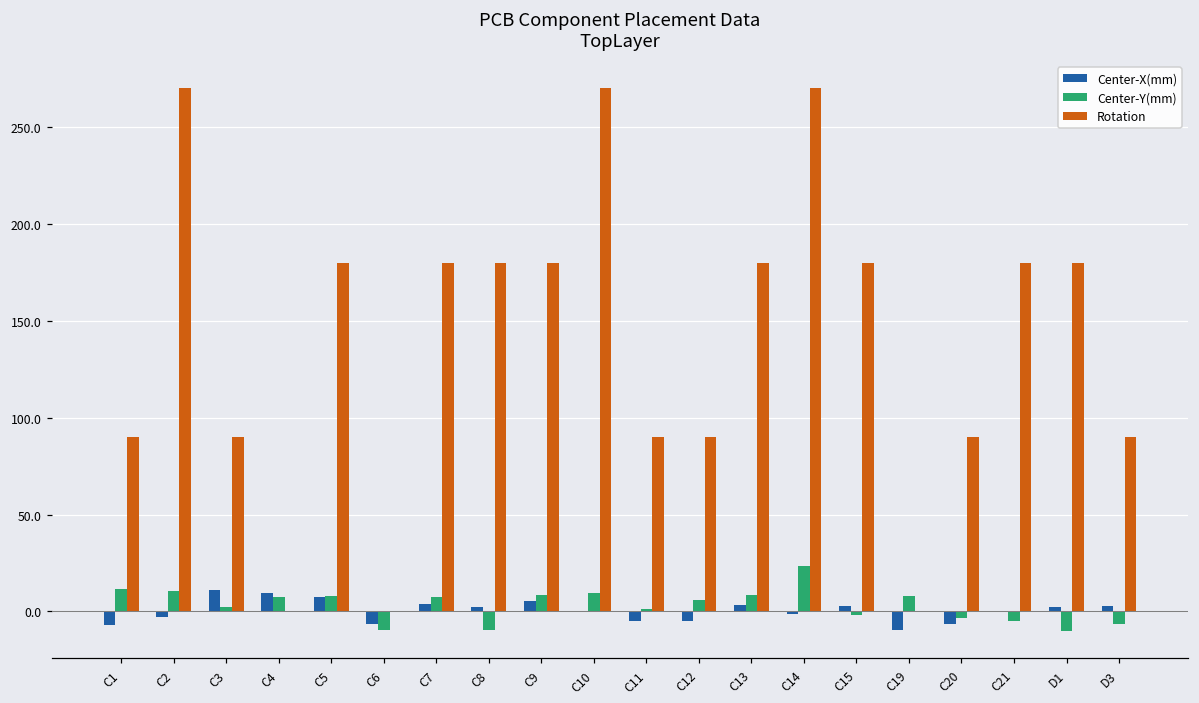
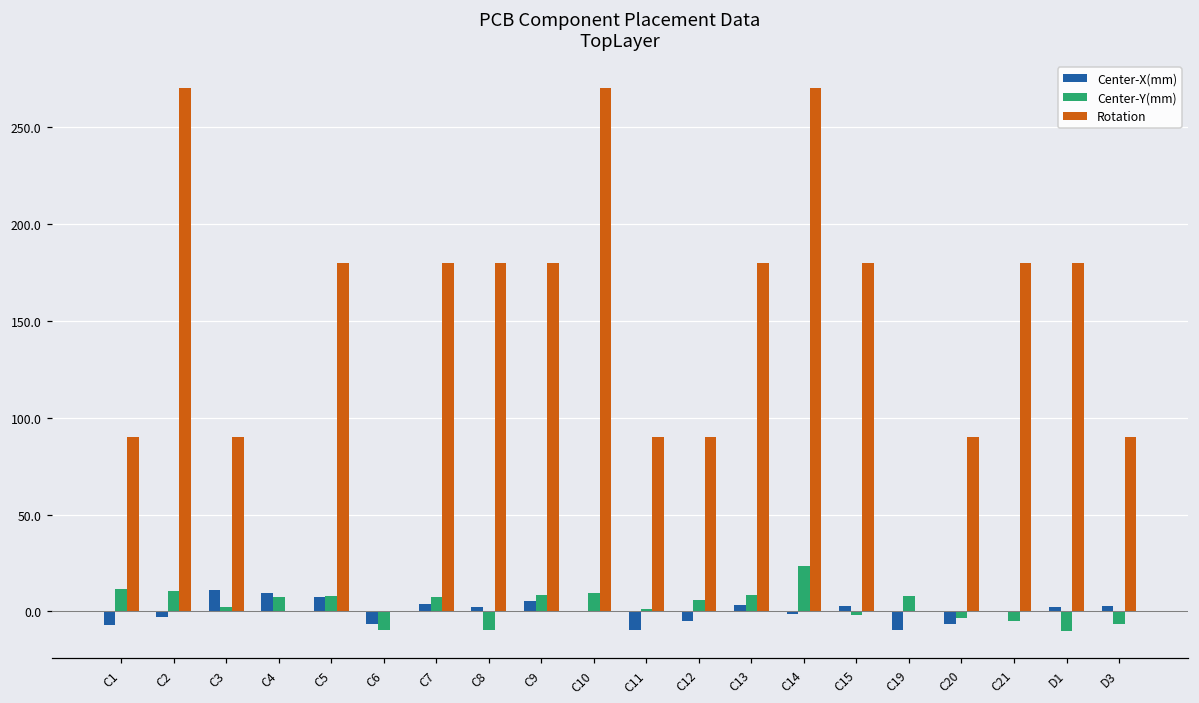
Center-X(mm), C11: -5 -> -10
